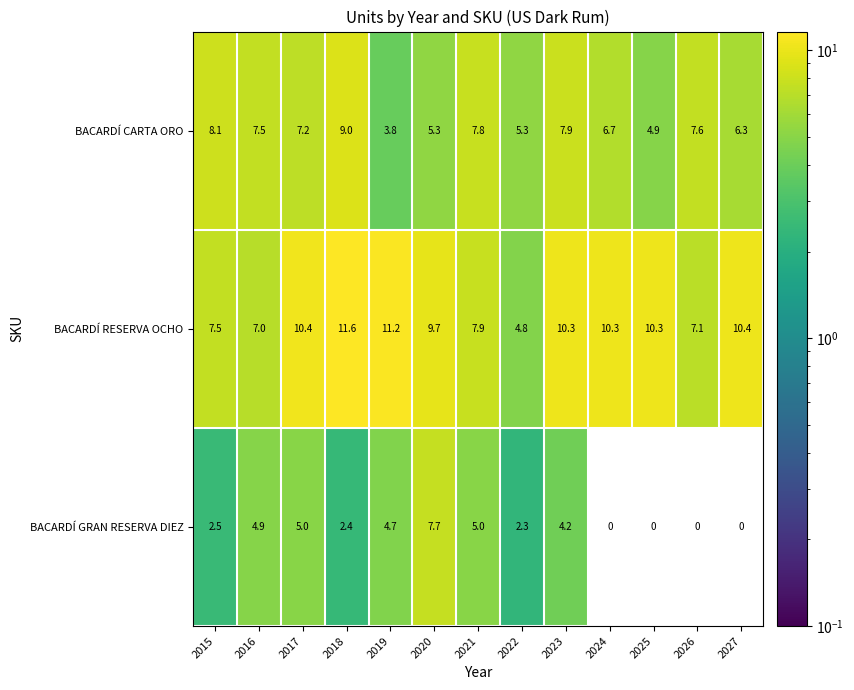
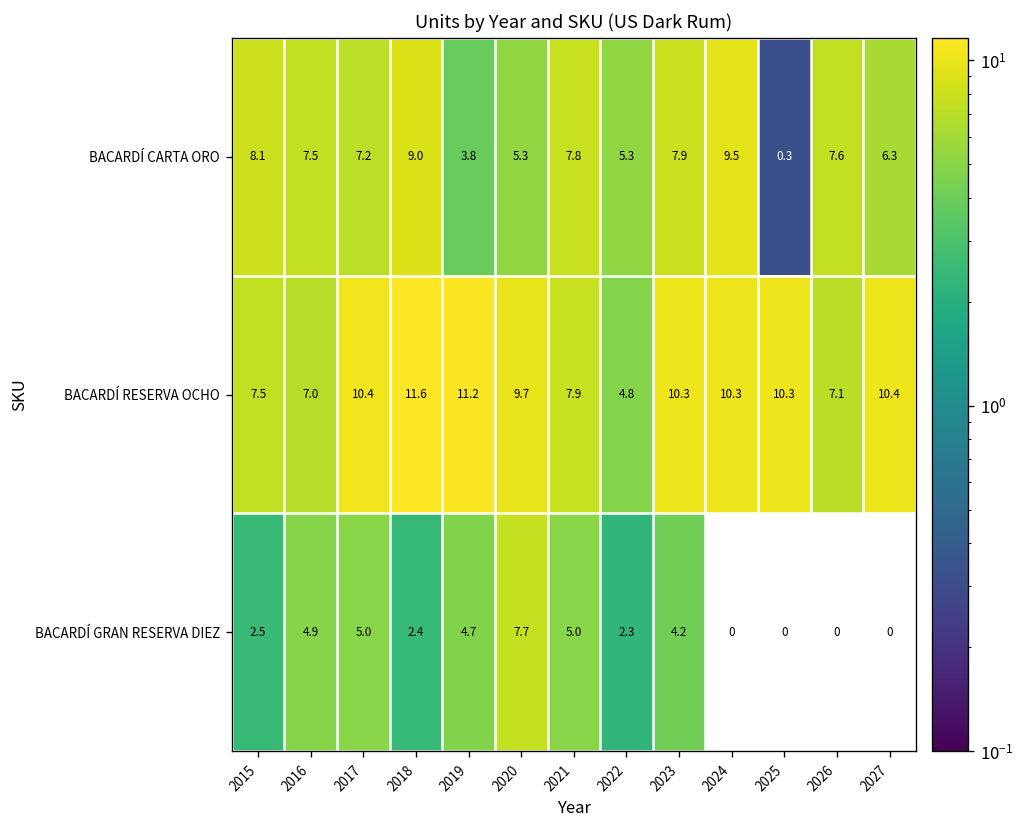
BACARDÍ CARTA ORO, 2024: 6.7 -> 9.5
BACARDÍ CARTA ORO, 2025: 4.9 -> 0.3
